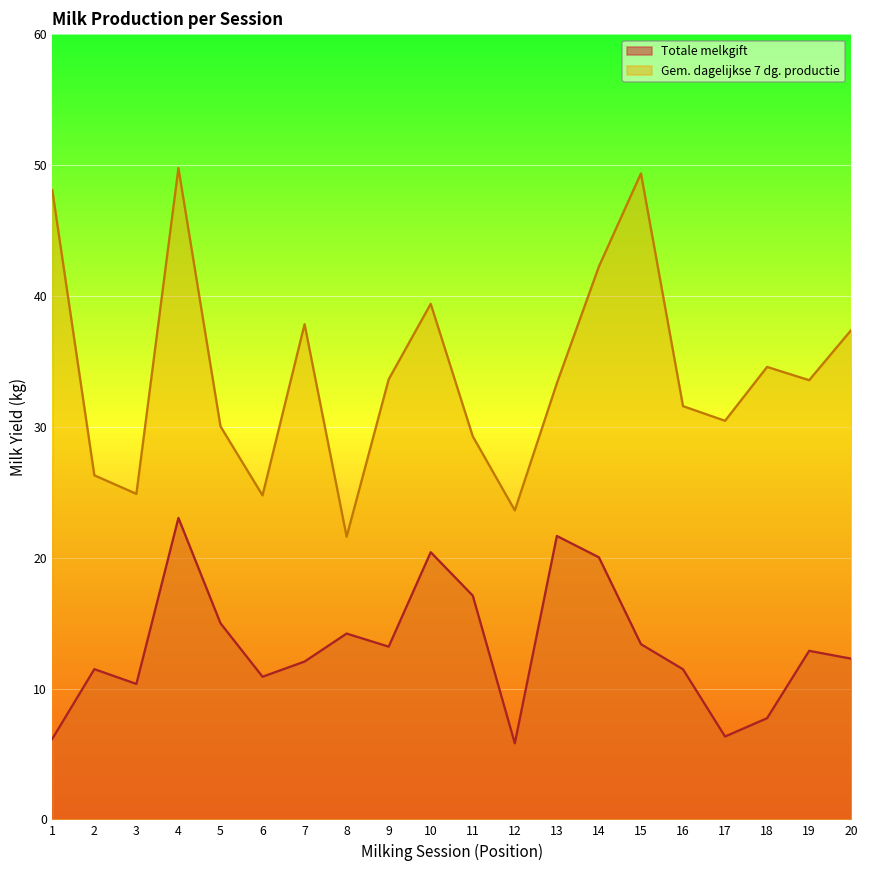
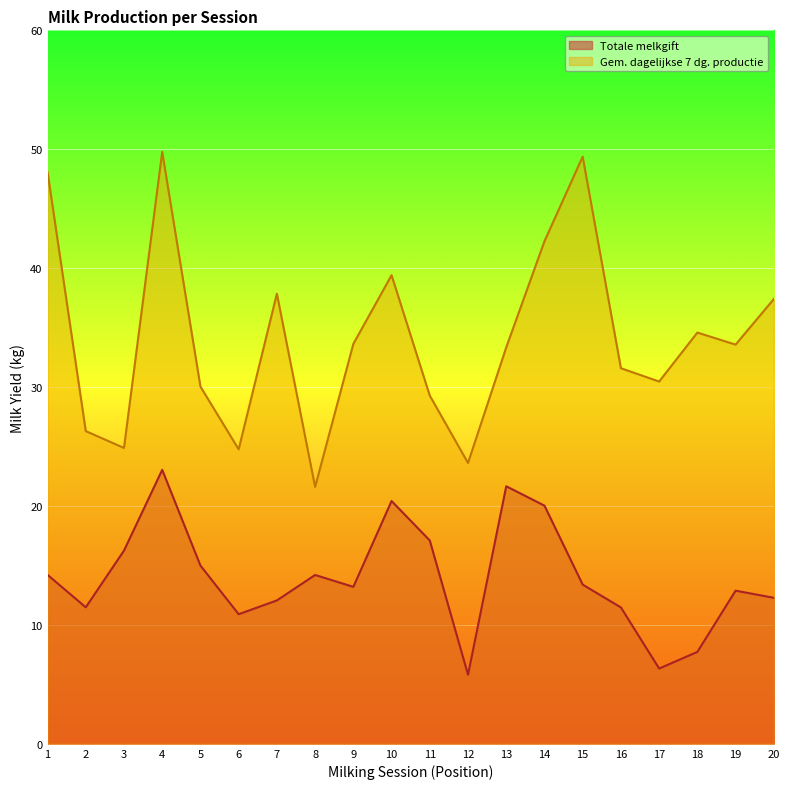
Totale melkgift, 1: 6.2 -> 14.2
Totale melkgift, 3: 10.4 -> 16.3
